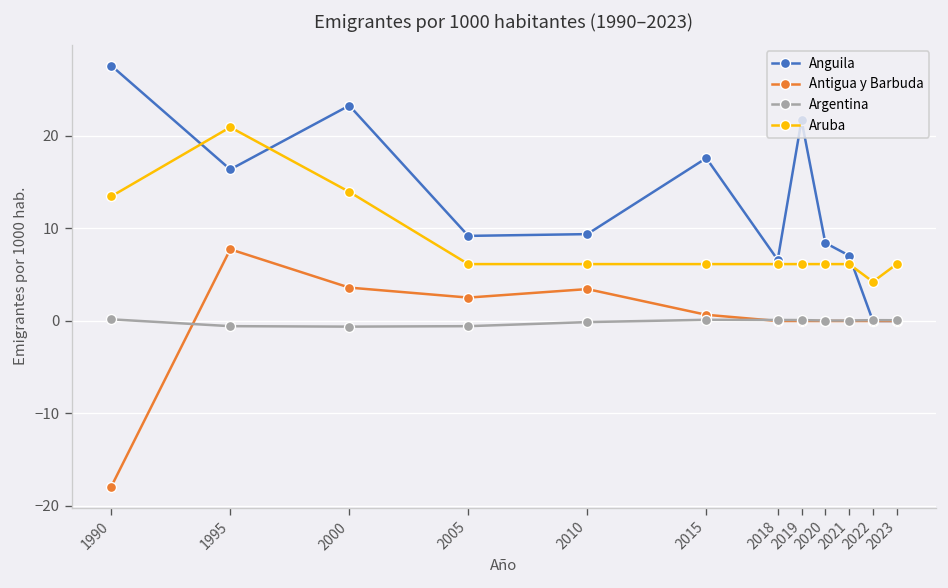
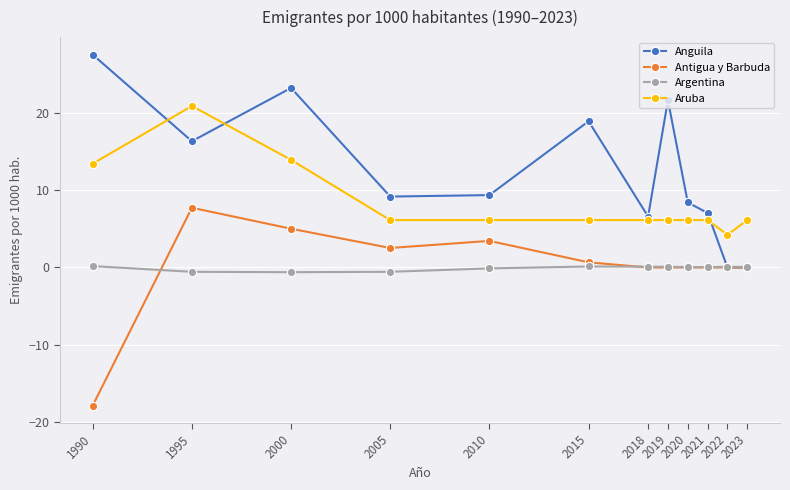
Antigua y Barbuda, 2000: 4 -> 5
Anguila, 2015: 18 -> 19
